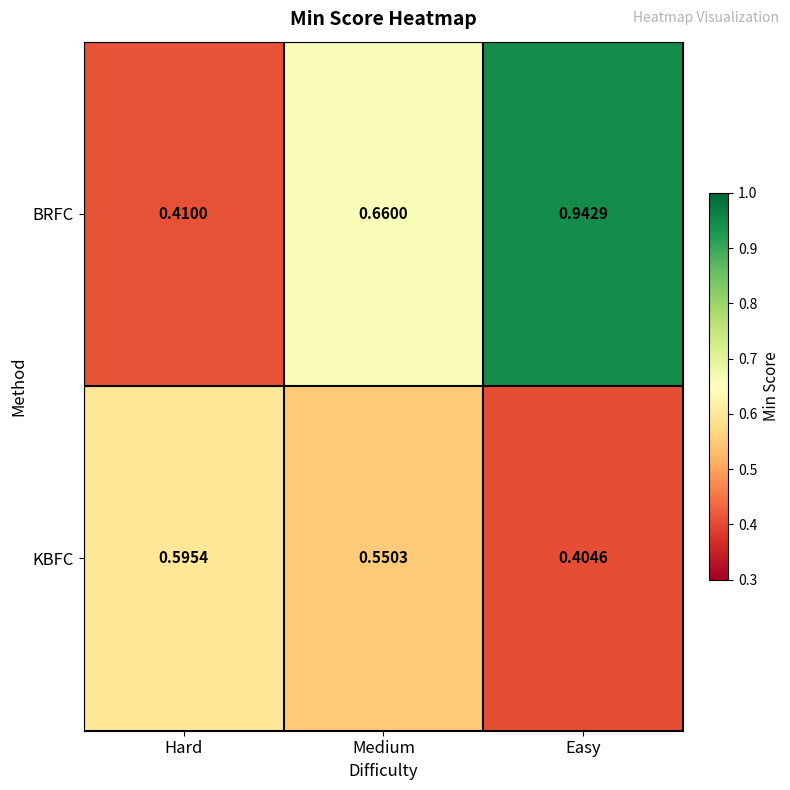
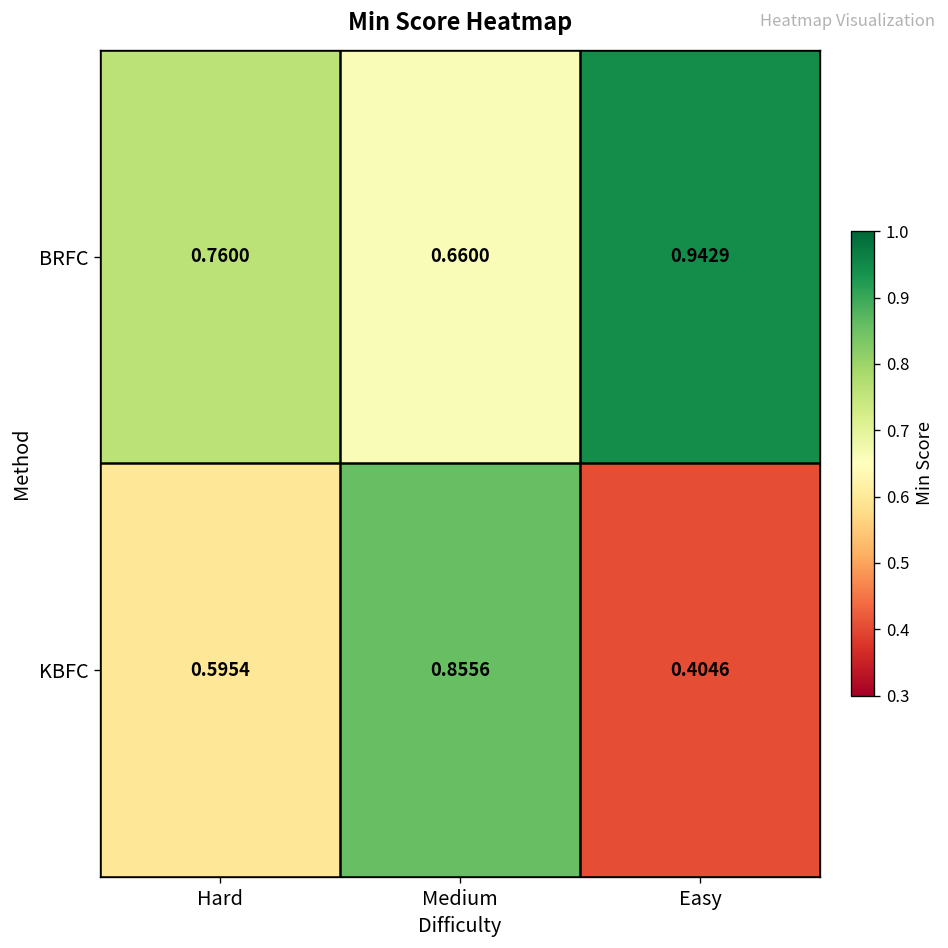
BRFC, Hard: 0.4100 -> 0.7600
KBFC, Medium: 0.5503 -> 0.8556
